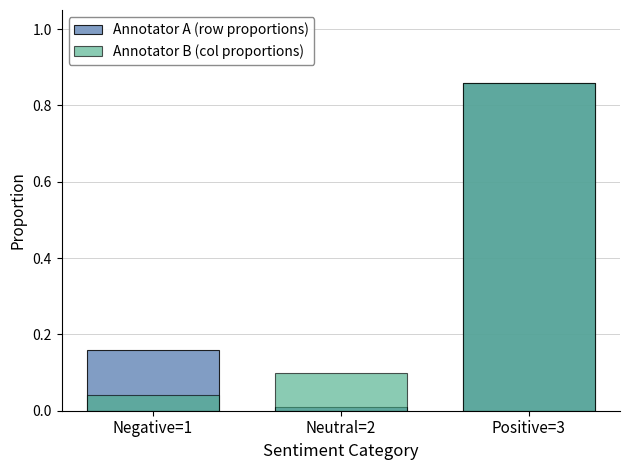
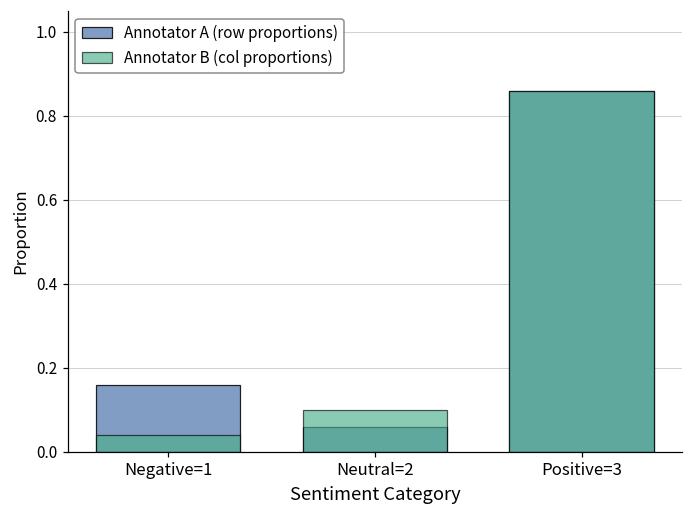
Annotator A (row proportions), Neutral=2: 0.01 -> 0.06
